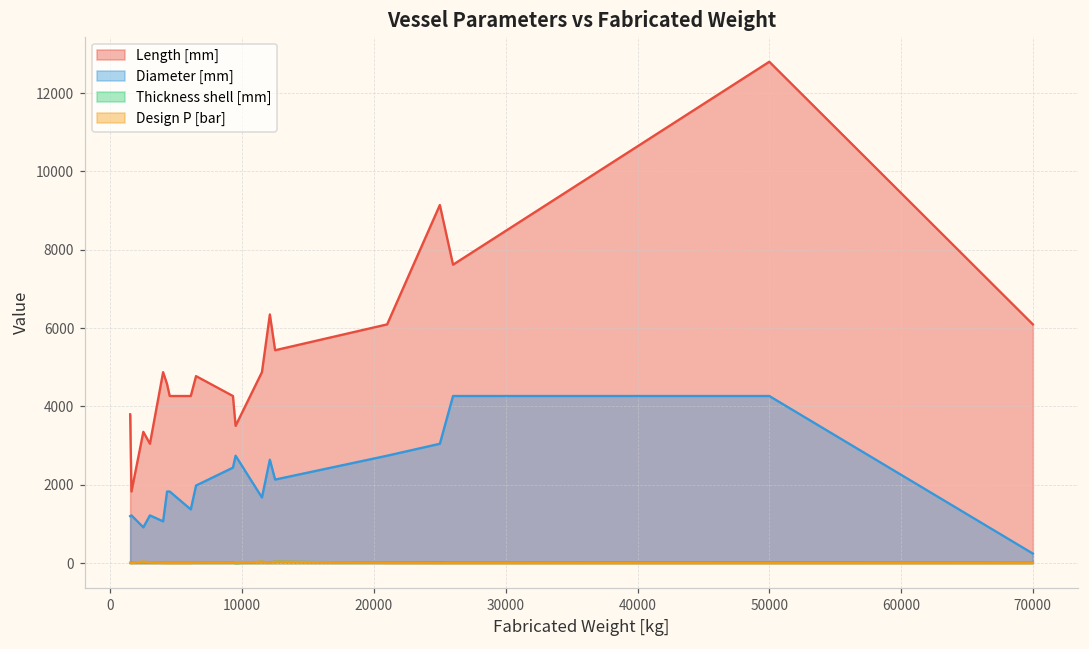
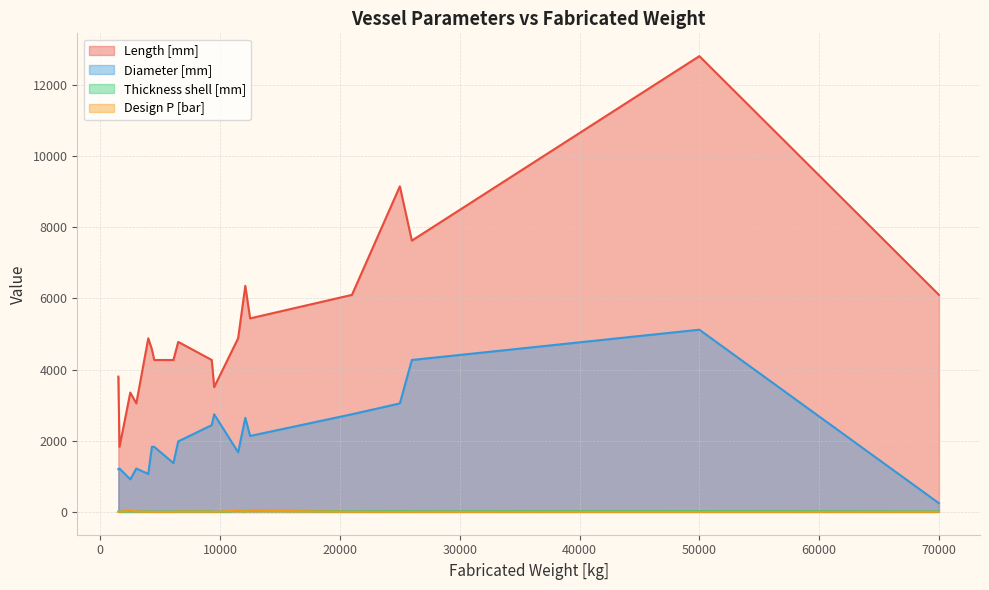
Diameter [mm], 50000: 4300 -> 5100
